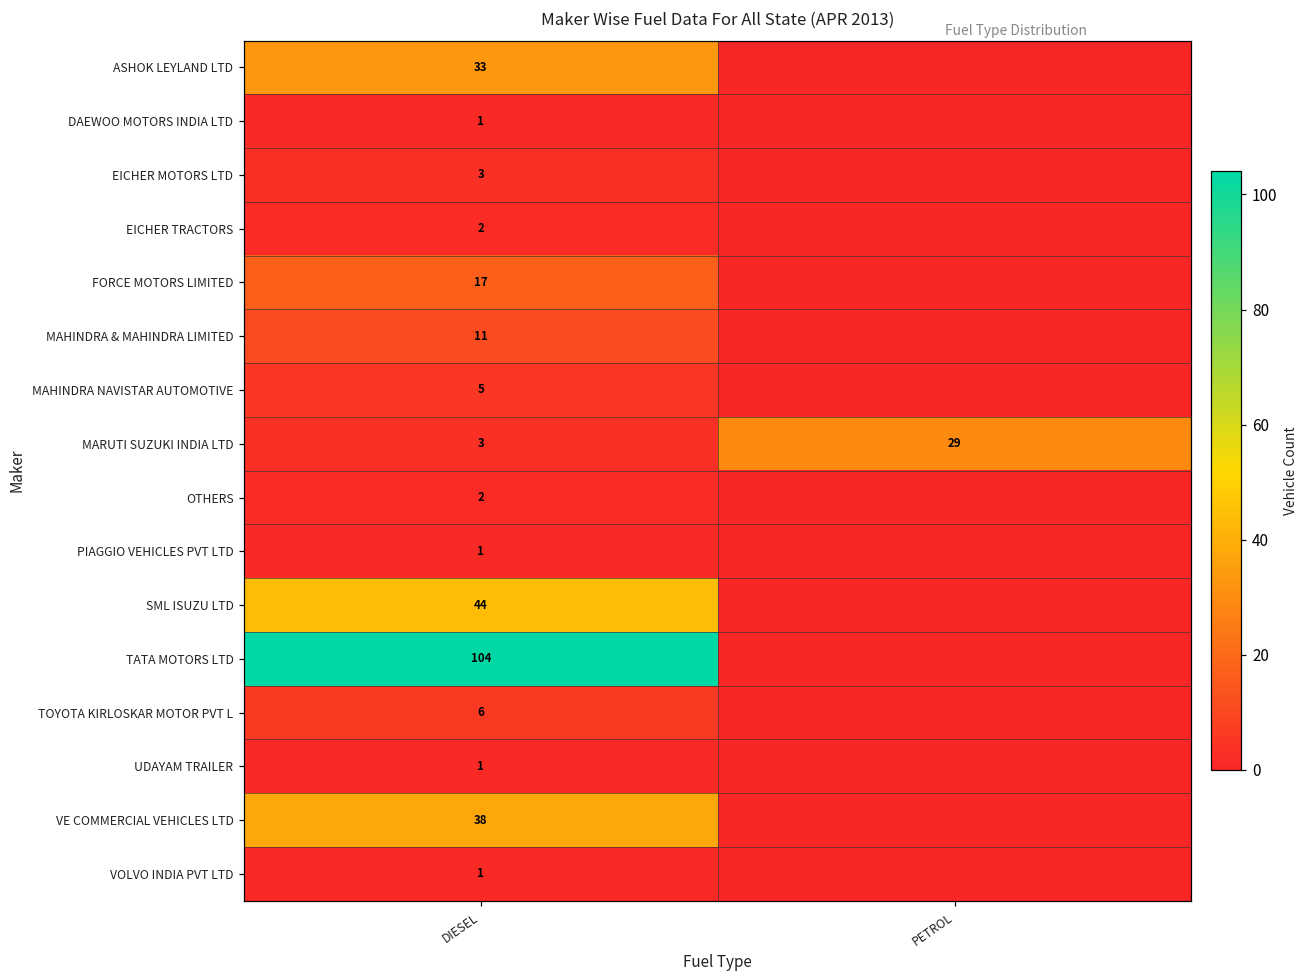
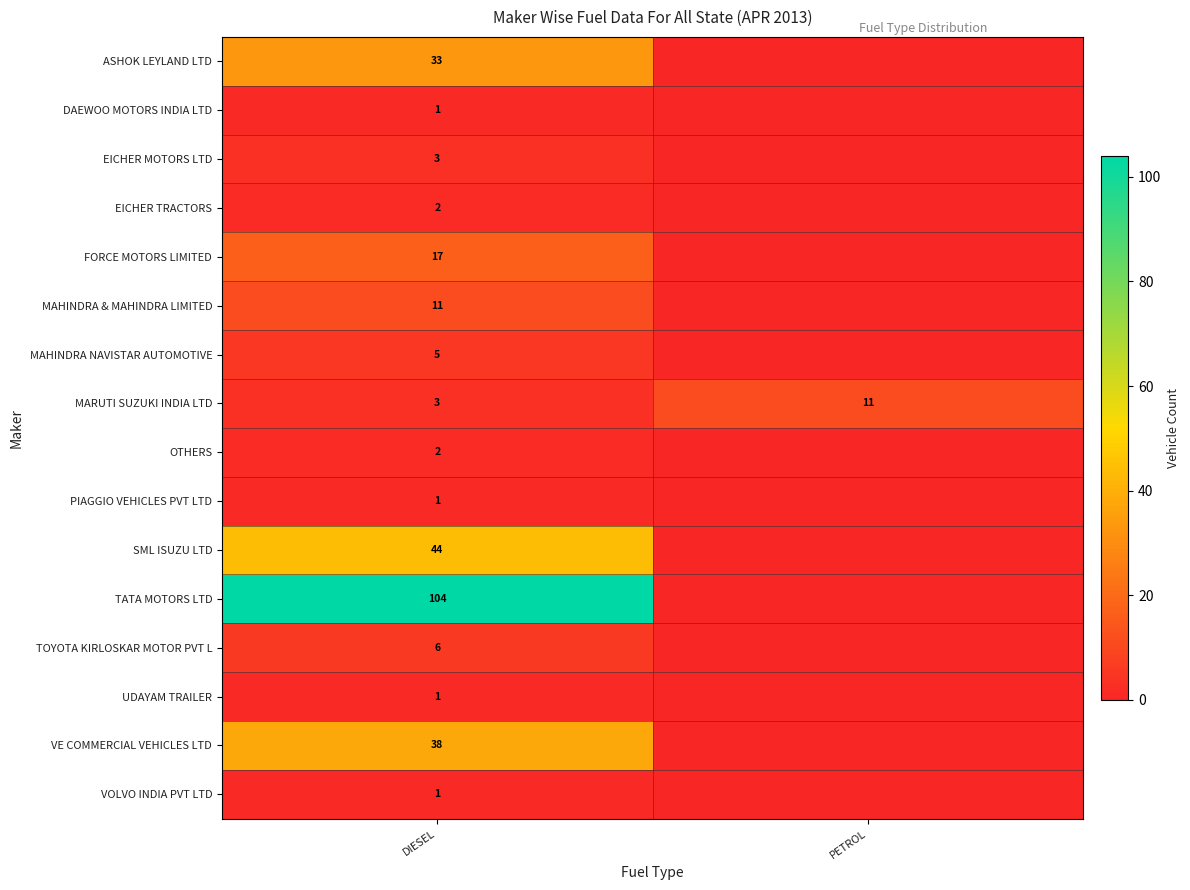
MARUTI SUZUKI INDIA LTD, PETROL: 29 -> 11
